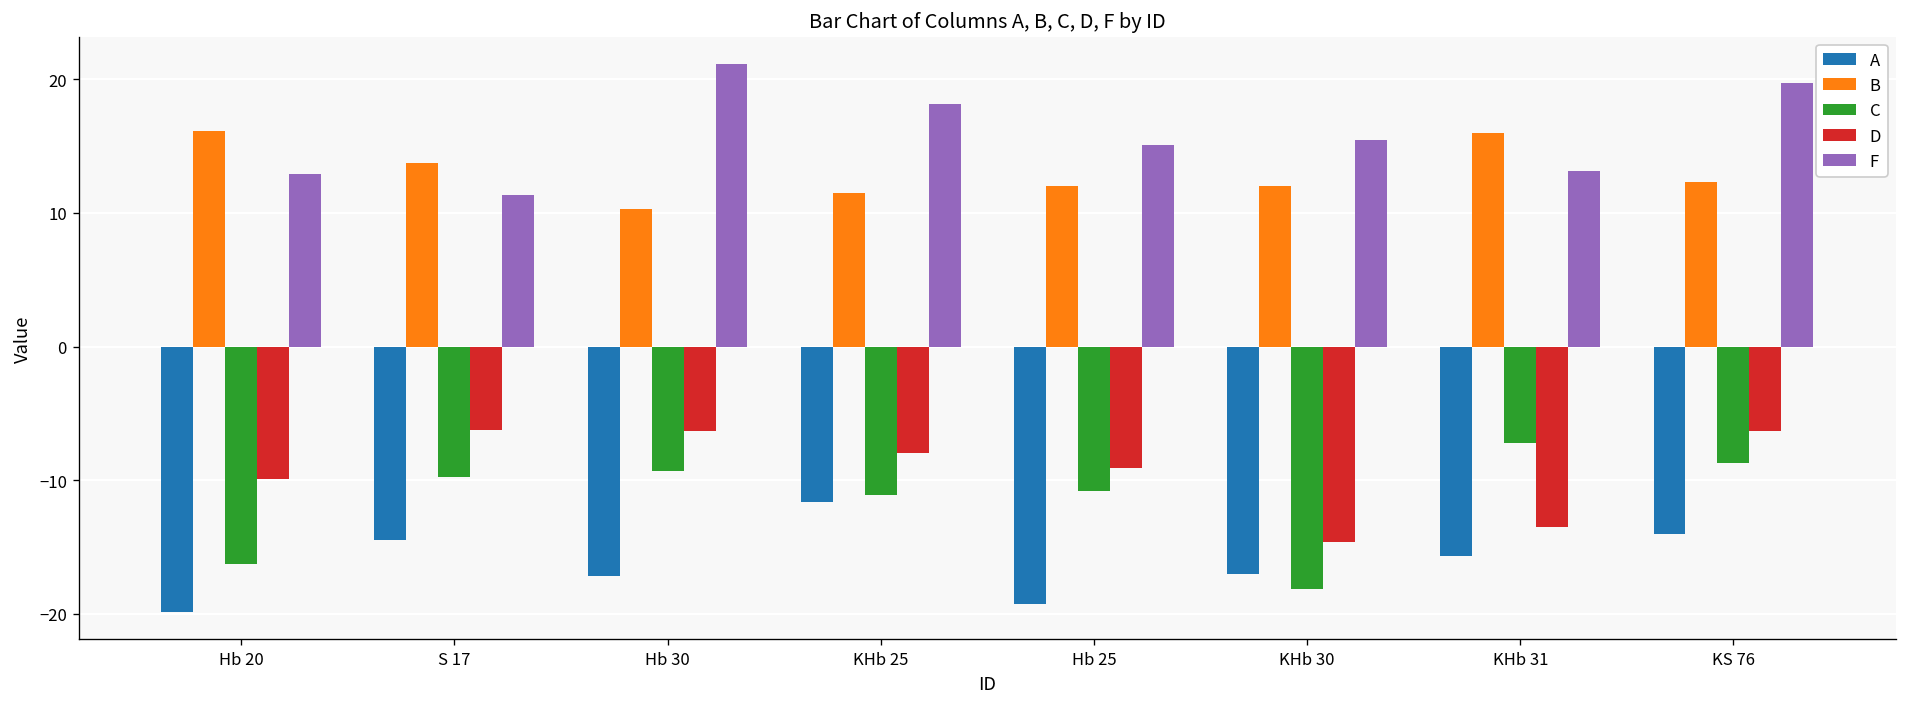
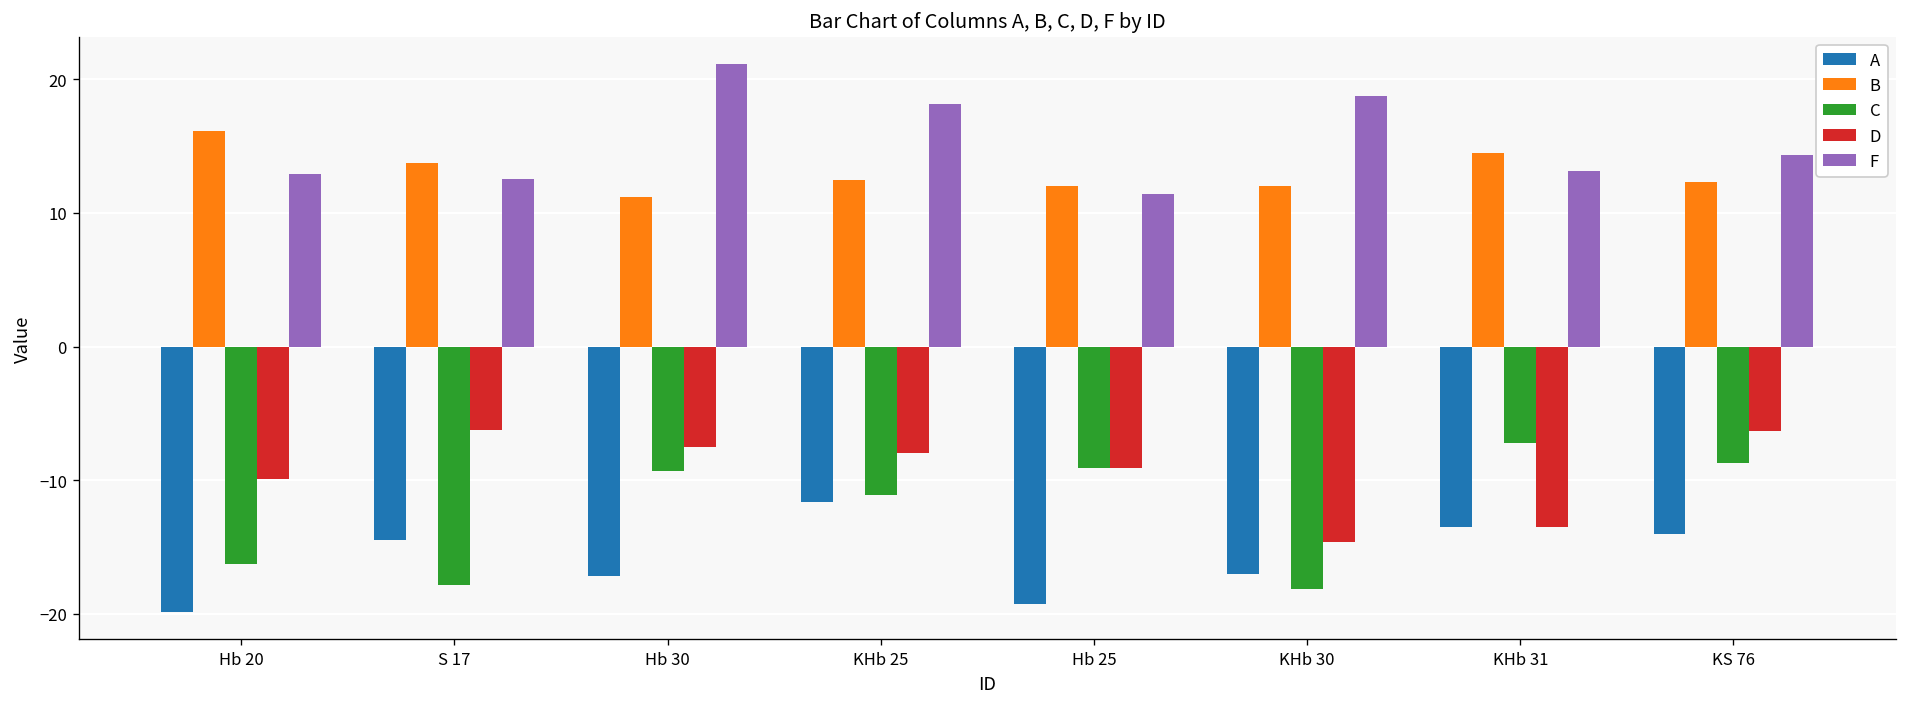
C, S 17: -9.8 -> -17.8
F, S 17: 11.3 -> 12.6
B, Hb 30: 10.3 -> 11.2
D, Hb 30: -6.4 -> -7.5
B, KHb 25: 11.5 -> 12.5
C, Hb 25: -10.8 -> -9.1
F, Hb 25: 15.1 -> 11.4
F, KHb 30: 15.5 -> 18.7
A, KHb 31: -15.7 -> -13.5
B, KHb 31: 16.0 -> 14.5
F, KS 76: 19.7 -> 14.4
